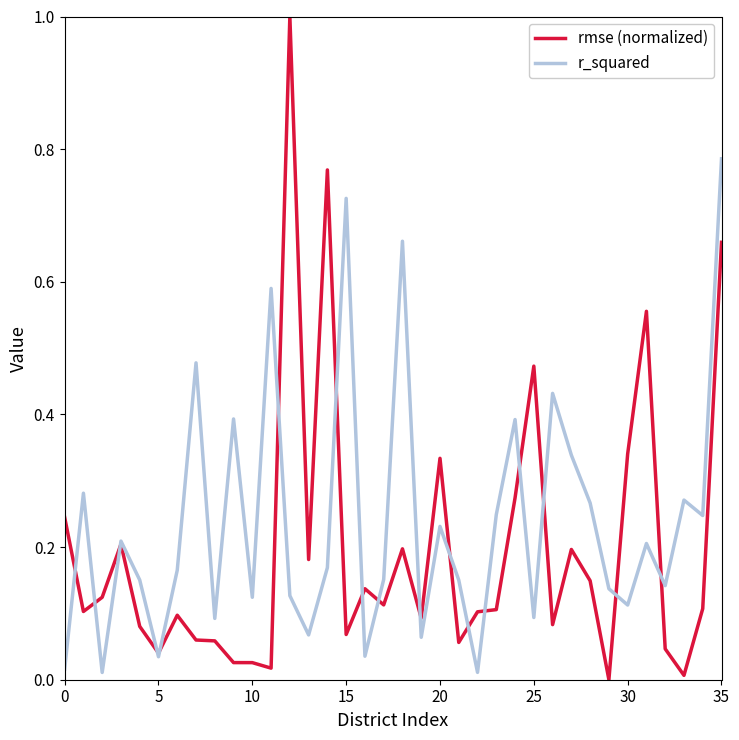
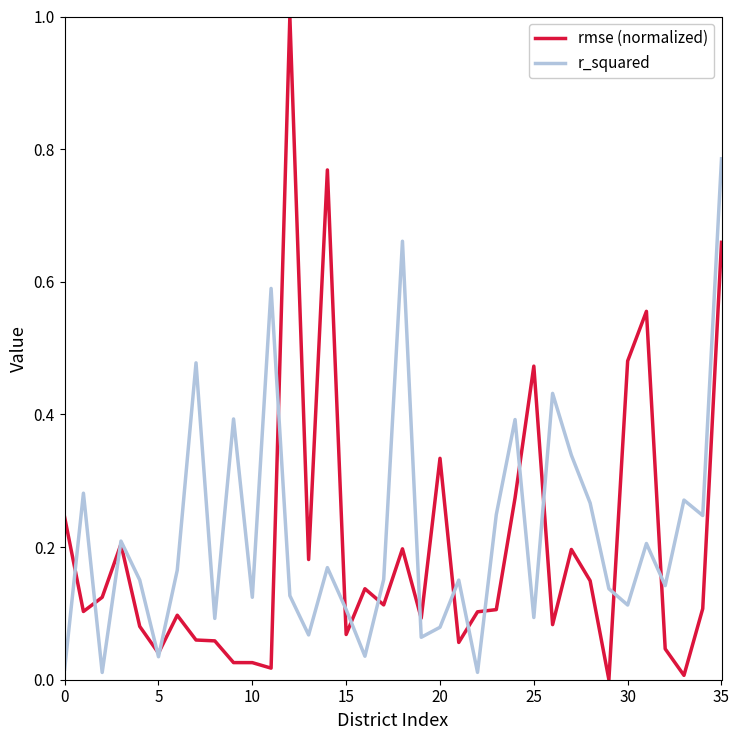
r_squared, 15: 0.73 -> 0.11
r_squared, 20: 0.23 -> 0.08
rmse (normalized), 30: 0.34 -> 0.48
